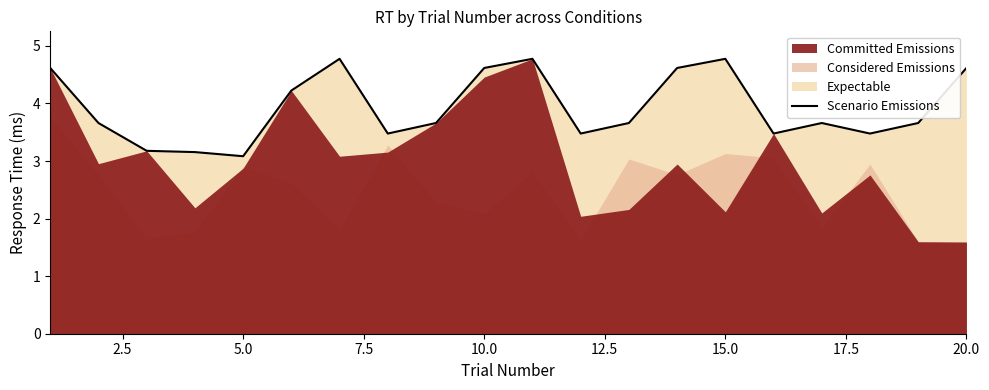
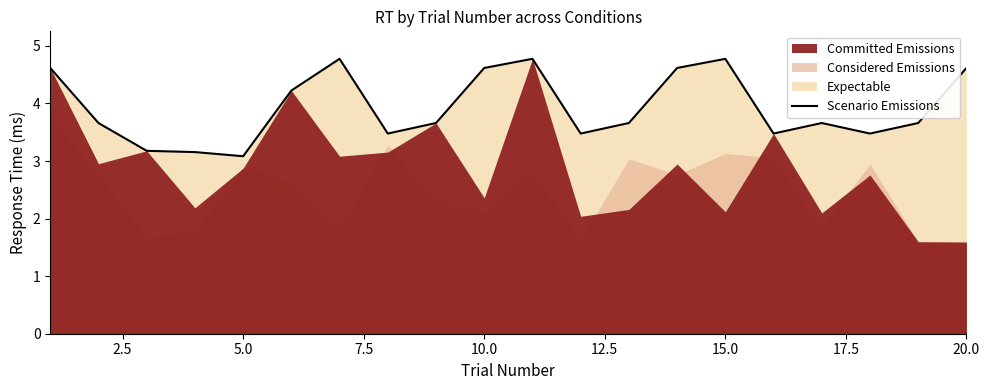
Committed Emissions, 10.0: 4.5 -> 2.4
